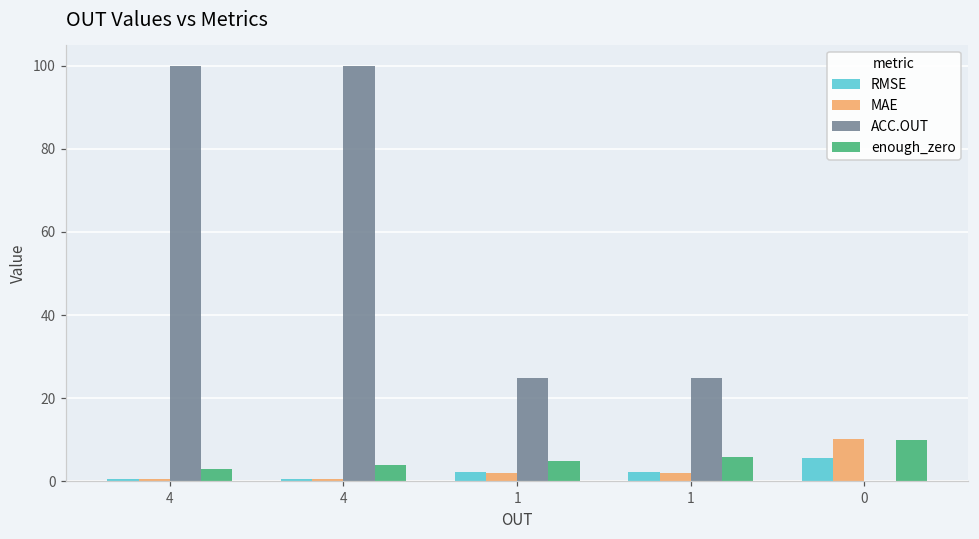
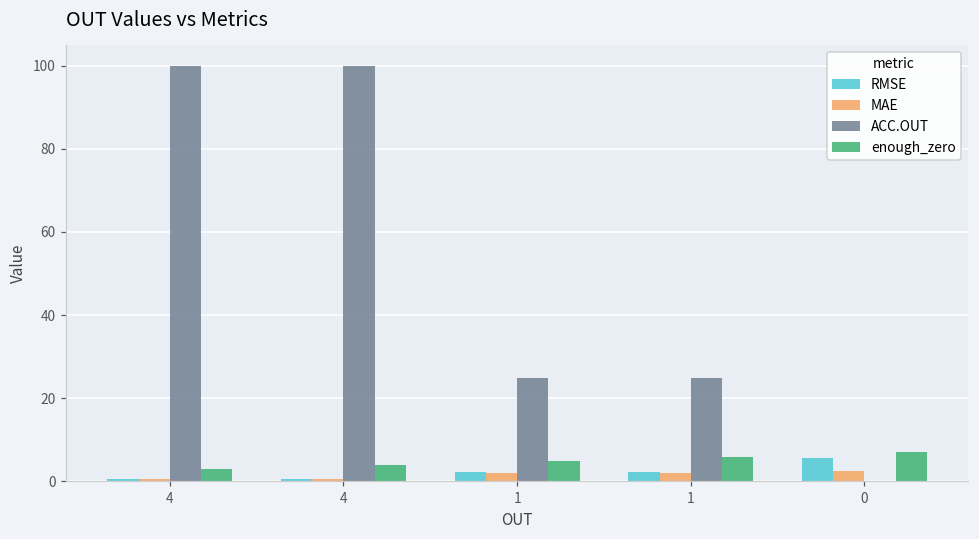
MAE, 0: 10 -> 3
enough_zero, 0: 10 -> 7
